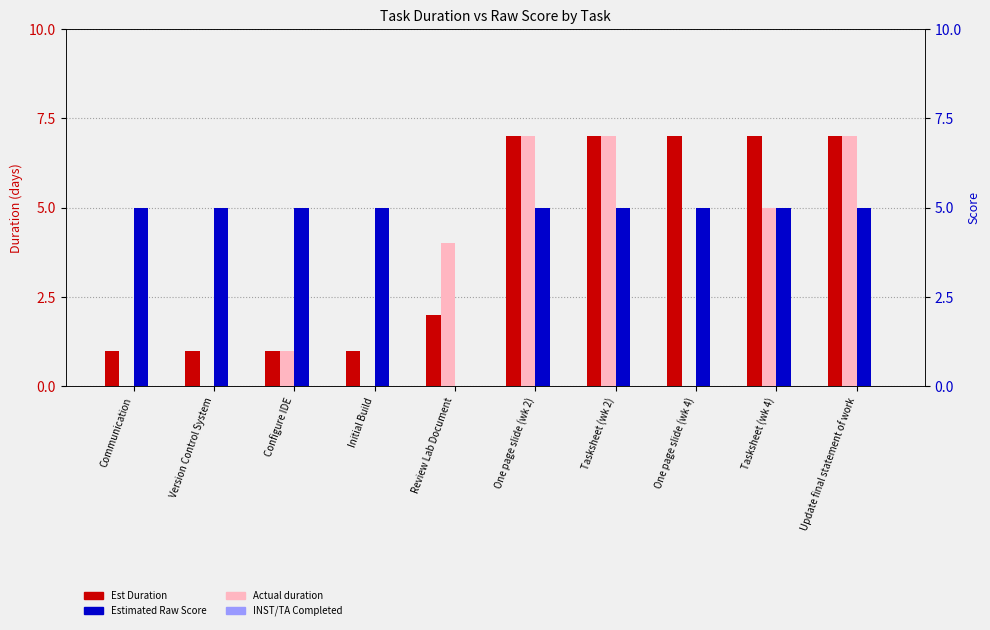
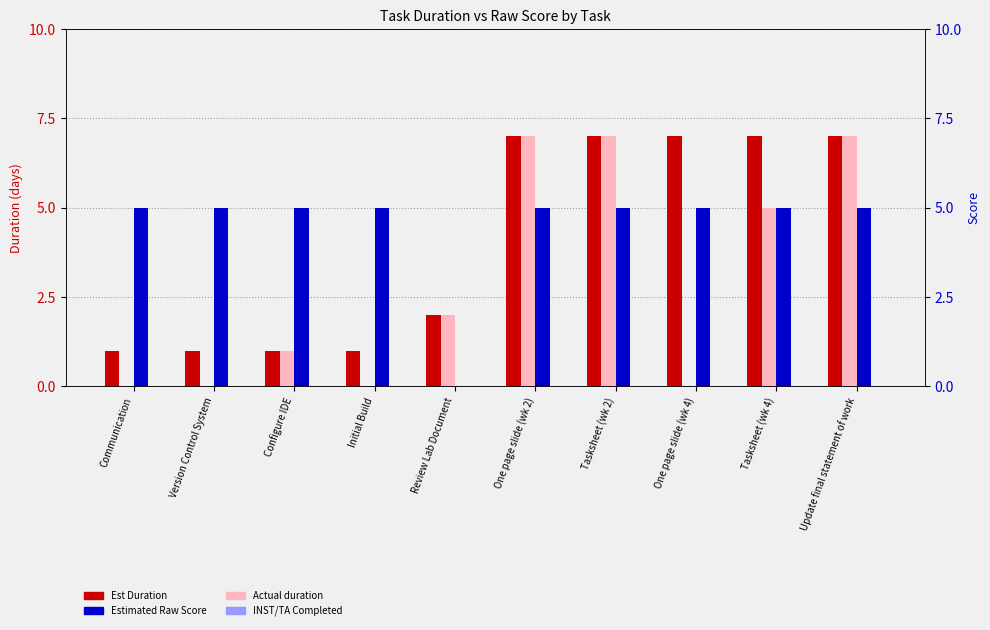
Actual duration, Review Lab Document: 4 -> 2
